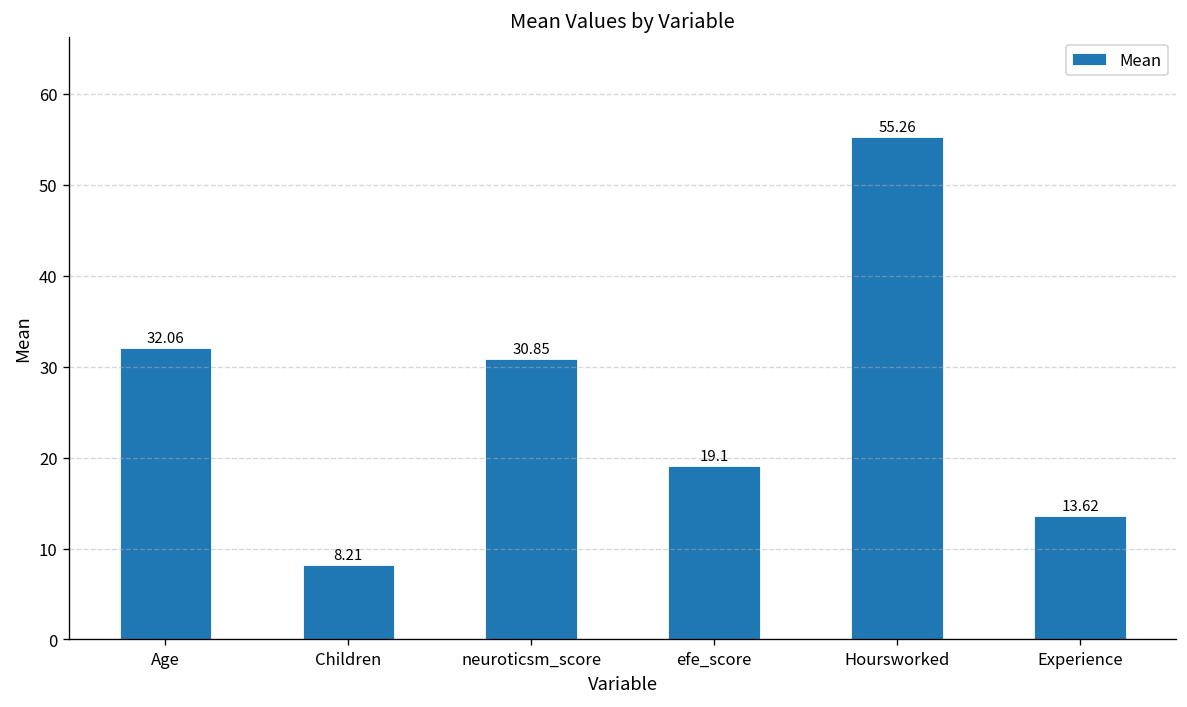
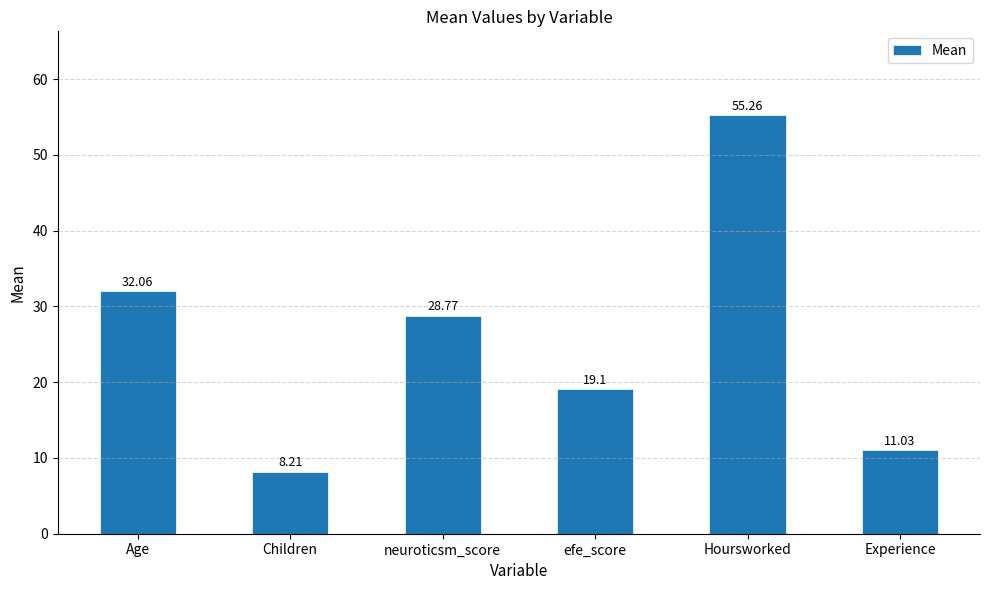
neuroticsm_score: 30.85 -> 28.77
Experience: 13.62 -> 11.03
